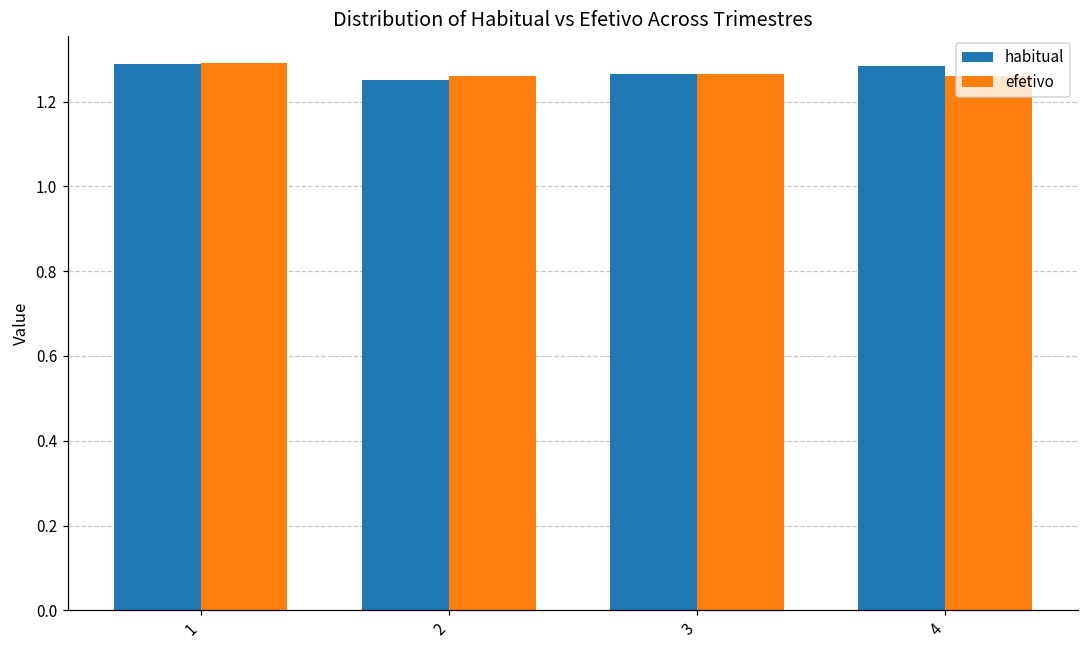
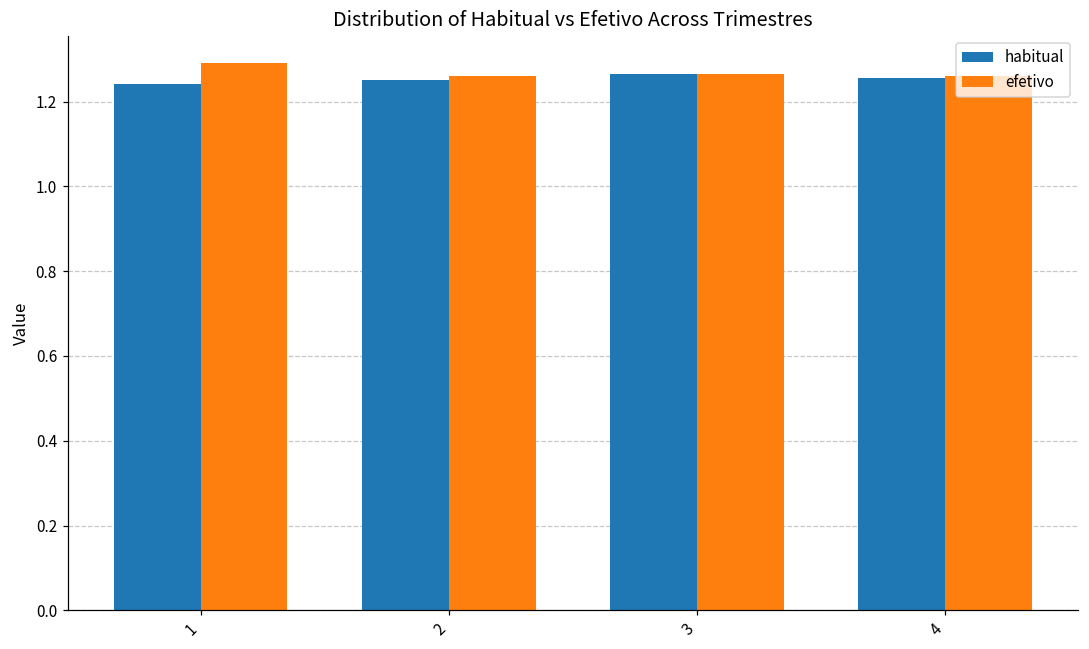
habitual, 1: 1.29 -> 1.24
habitual, 4: 1.28 -> 1.26
